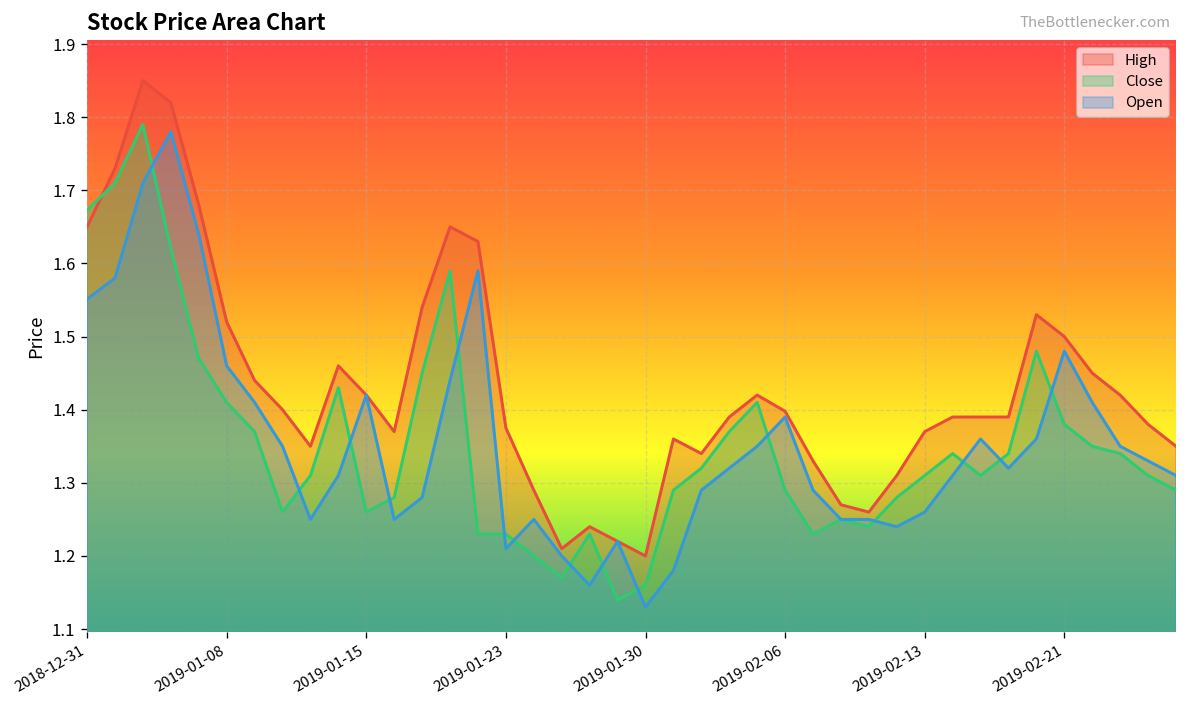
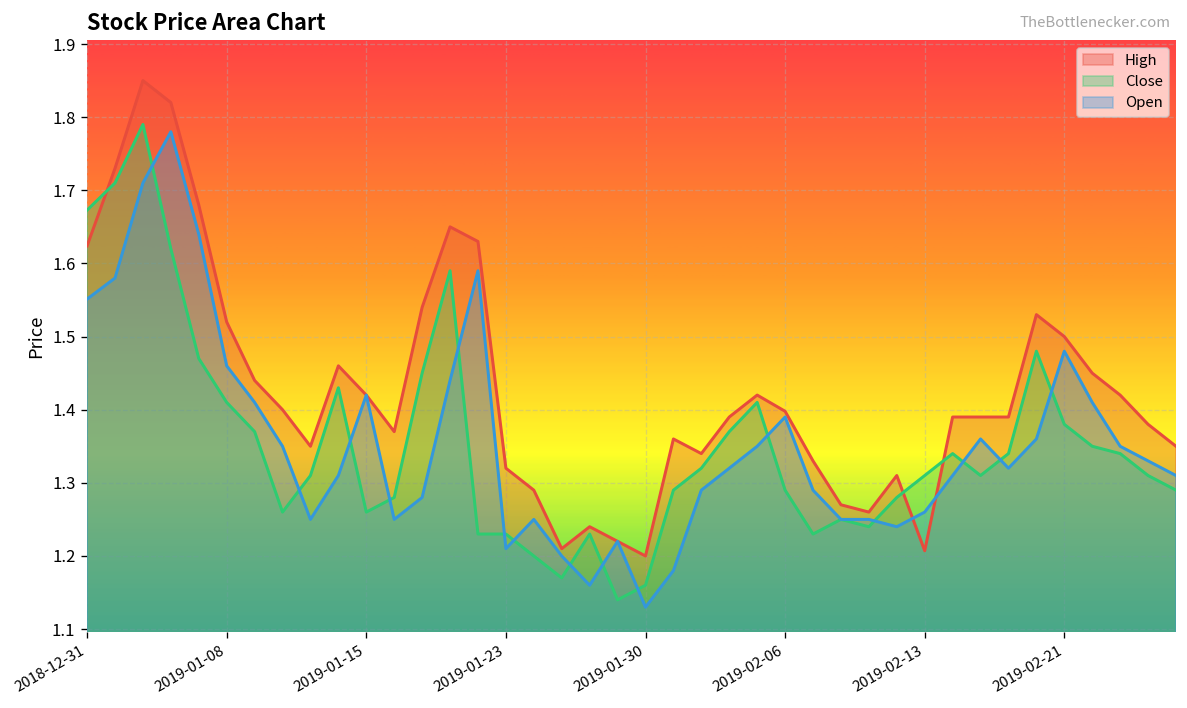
High, 2018-12-31: 1.65 -> 1.62
High, 2019-01-23: 1.38 -> 1.32
High, 2019-02-13: 1.37 -> 1.21
